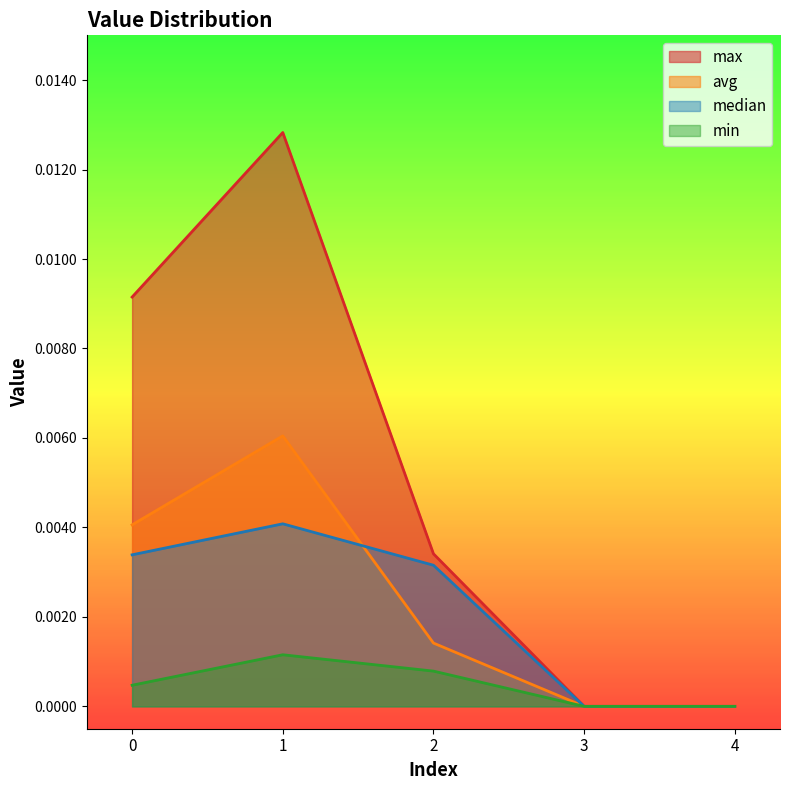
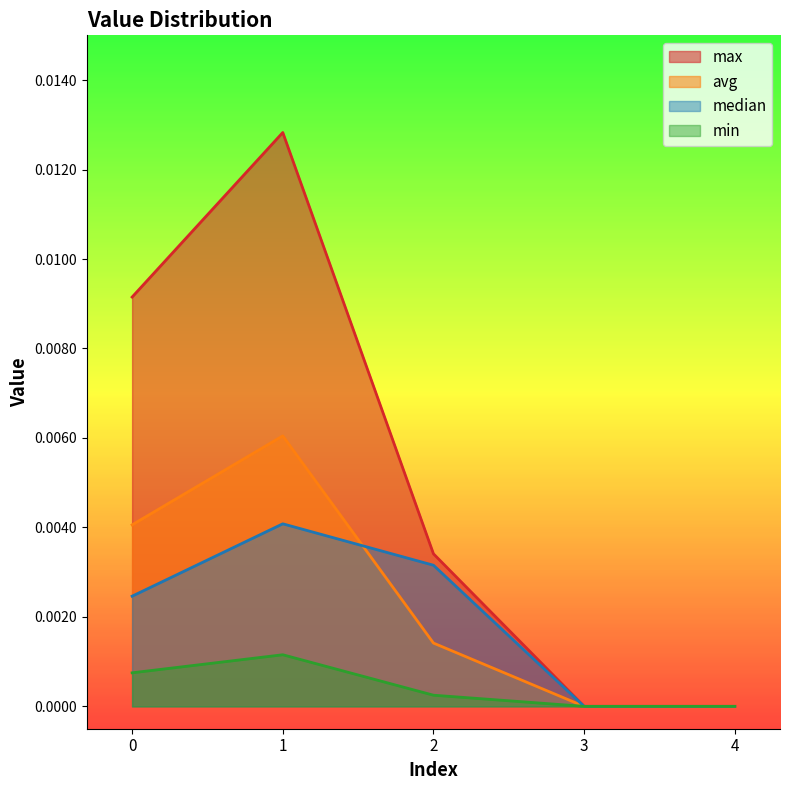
median, 0: 0.0034 -> 0.0025
min, 0: 0.0005 -> 0.0007
min, 2: 0.0008 -> 0.0002
